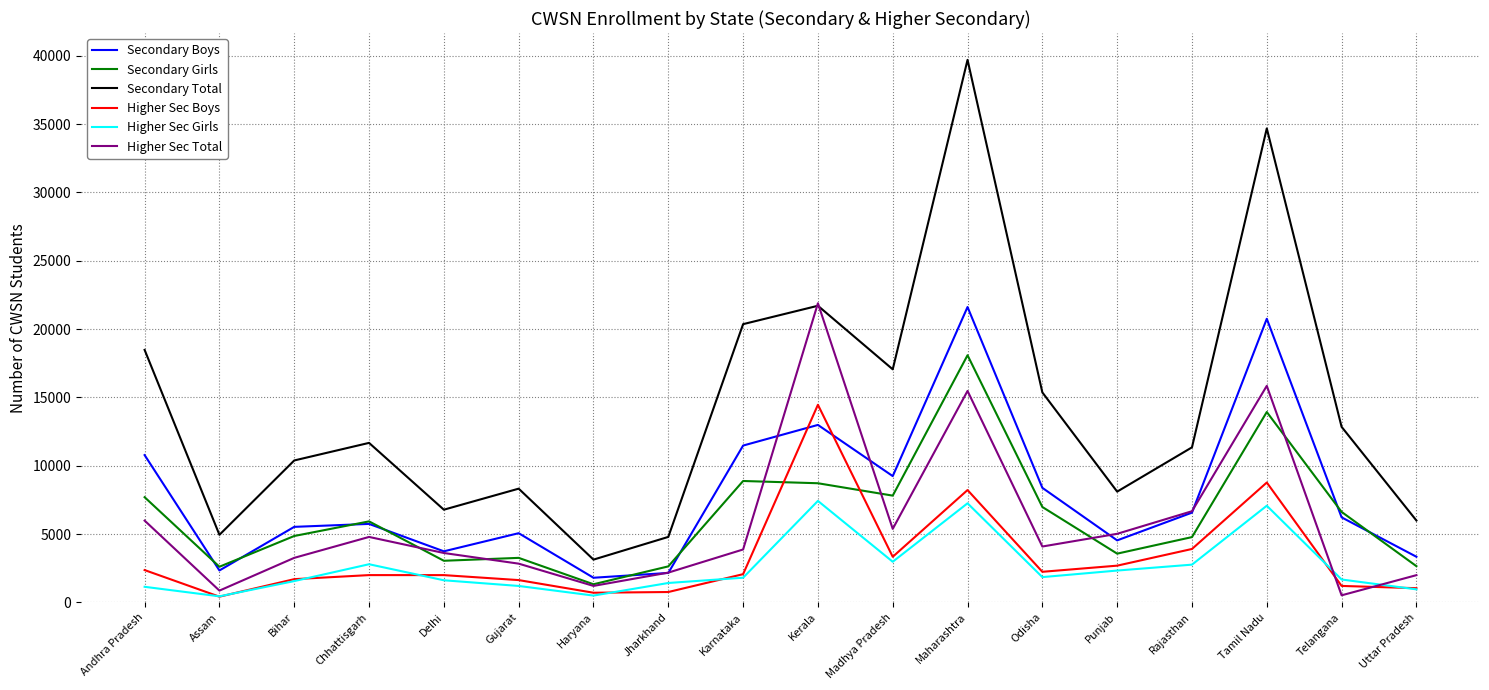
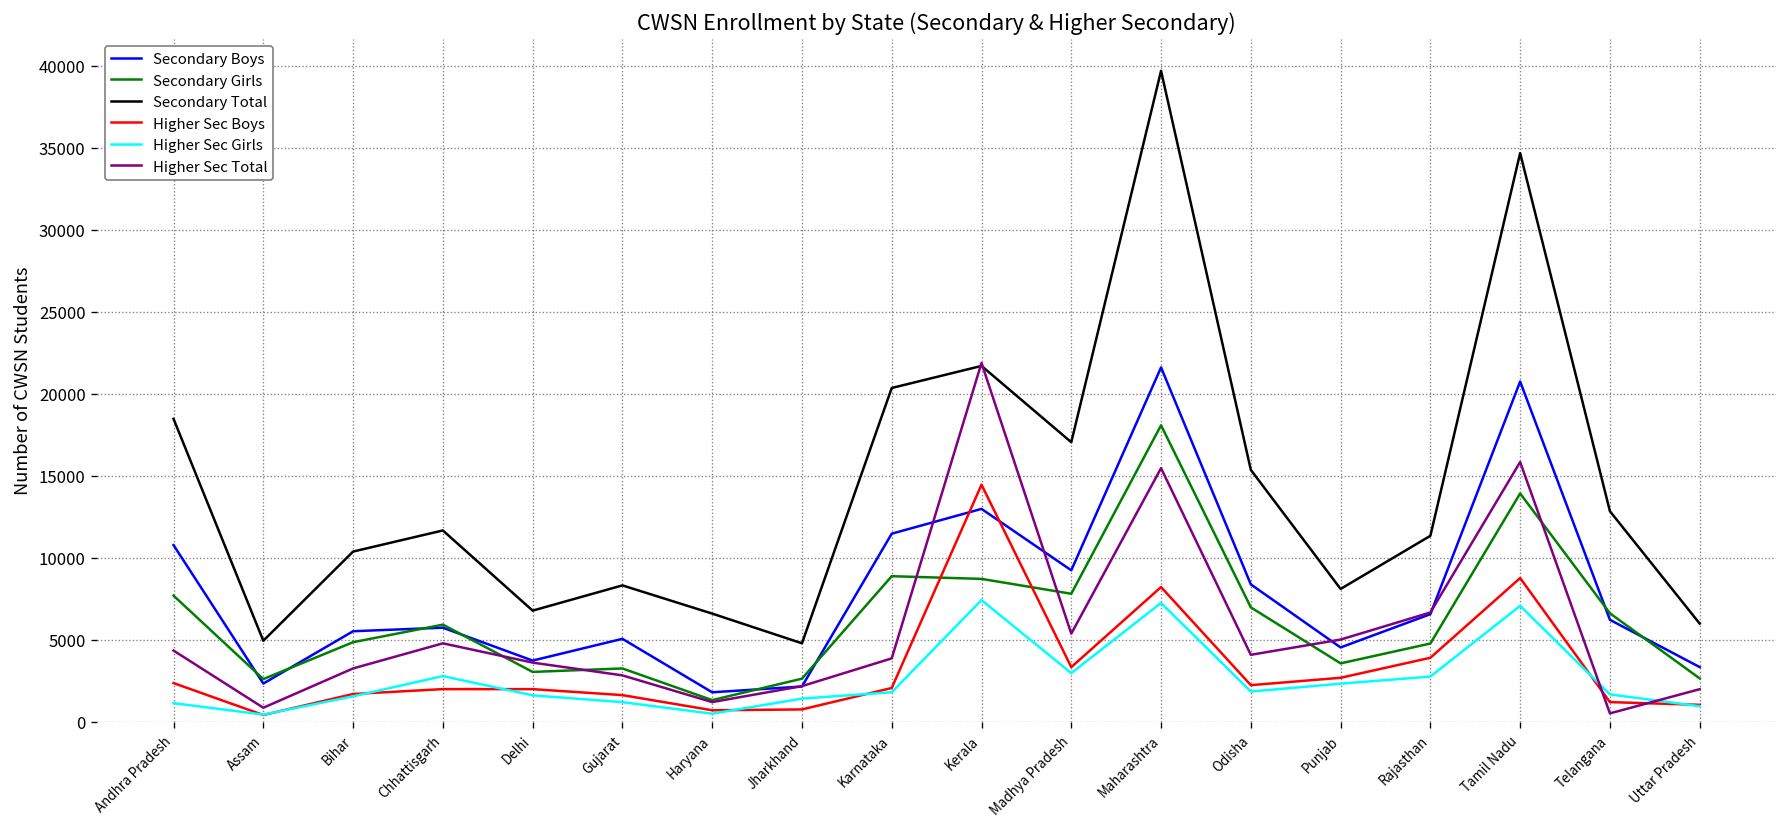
Higher Sec Total, Andhra Pradesh: 6000 -> 4300
Secondary Total, Haryana: 3100 -> 6600
